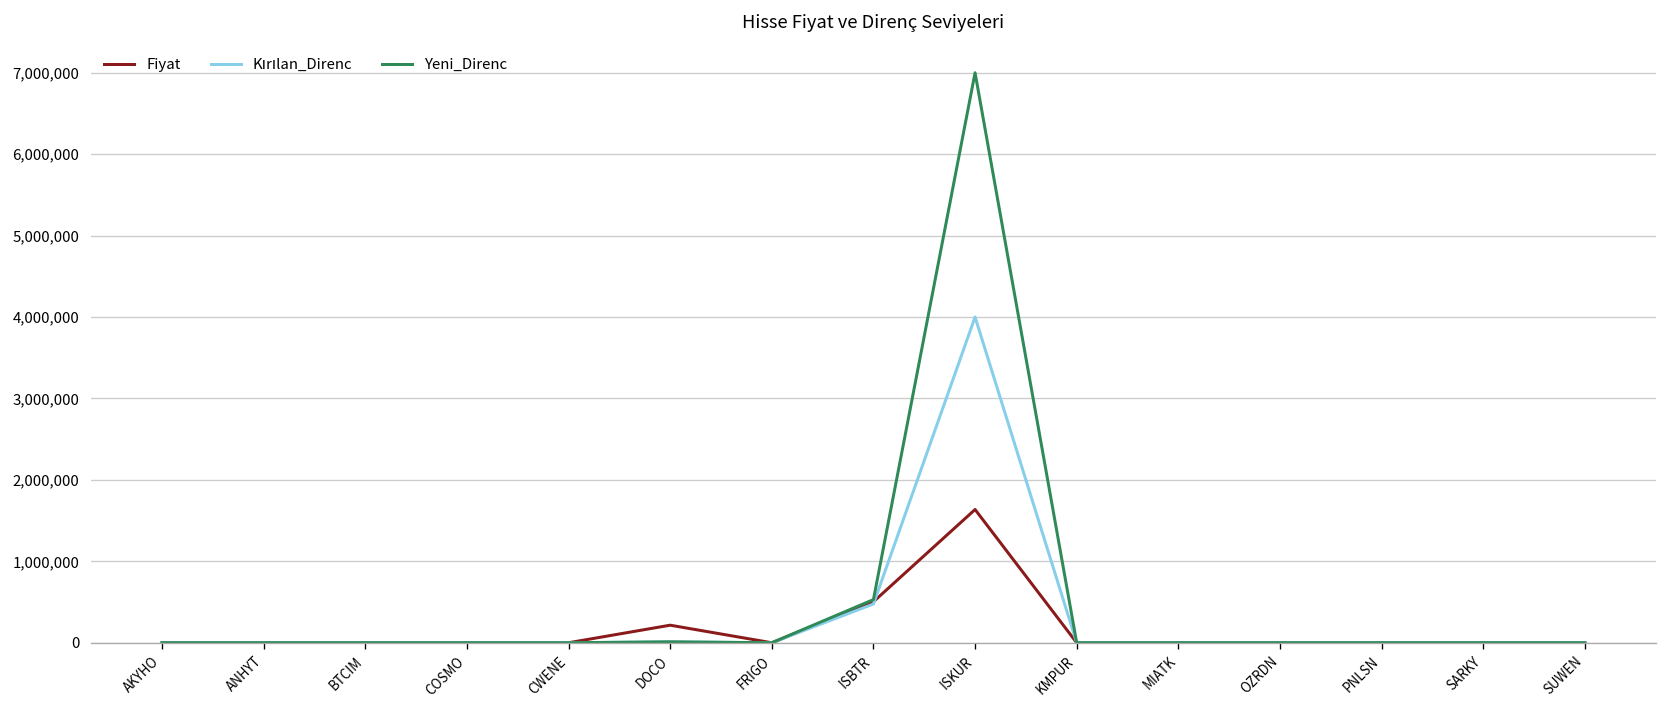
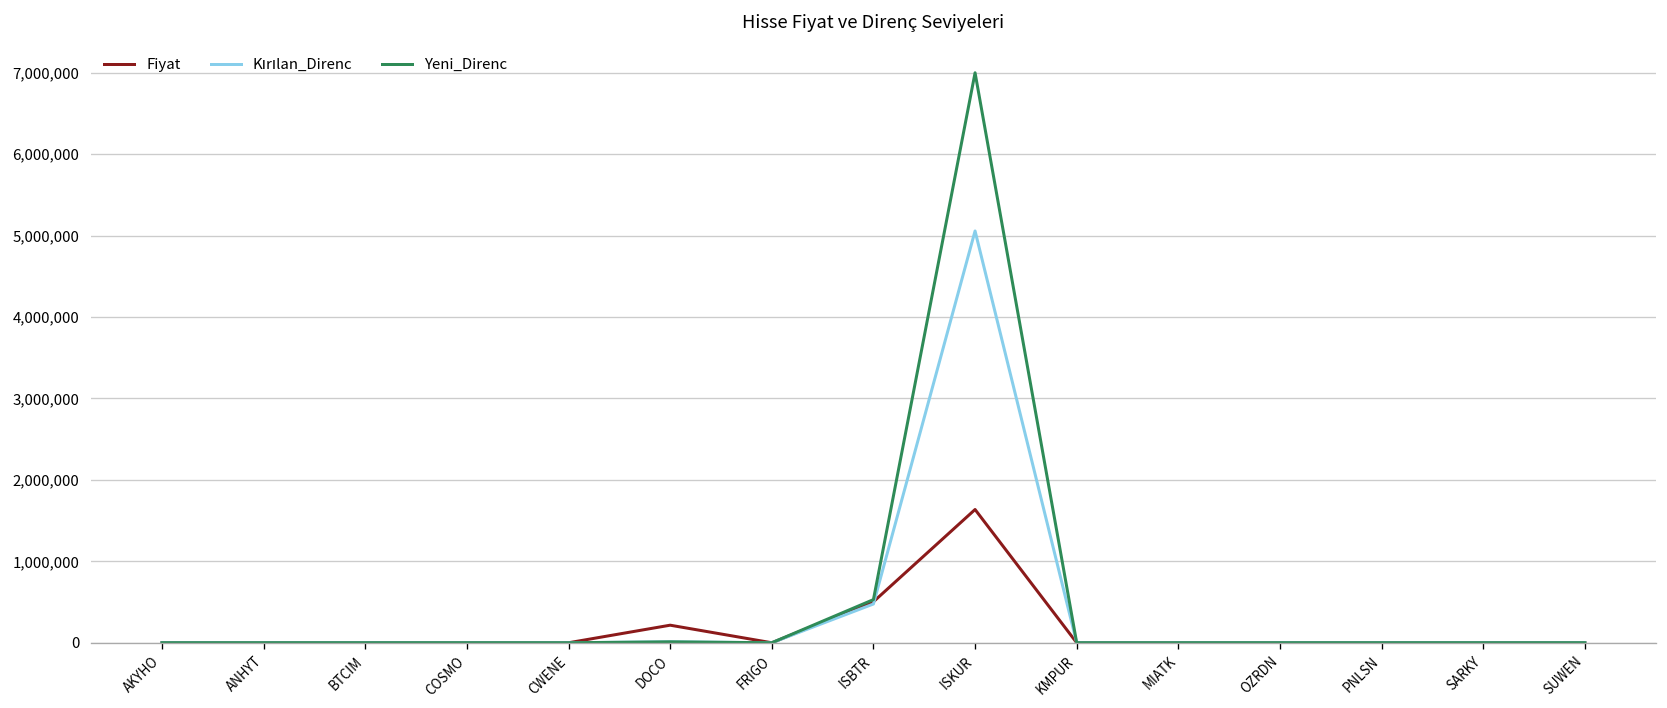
Kırılan_Direnc, ISKUR: 4,000,000 -> 5,100,000
